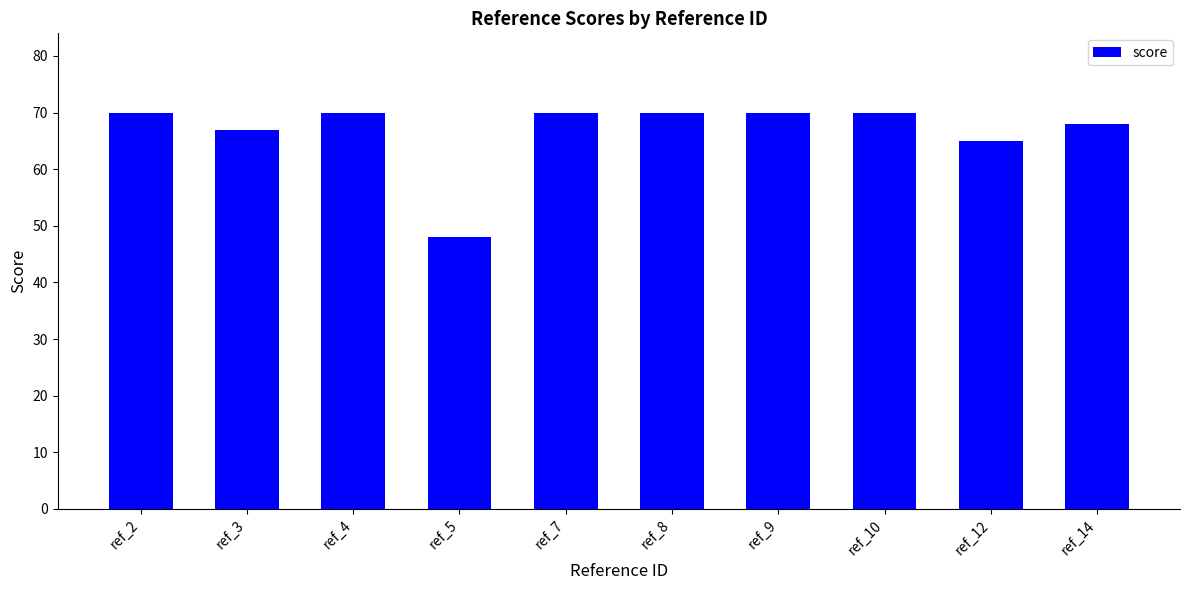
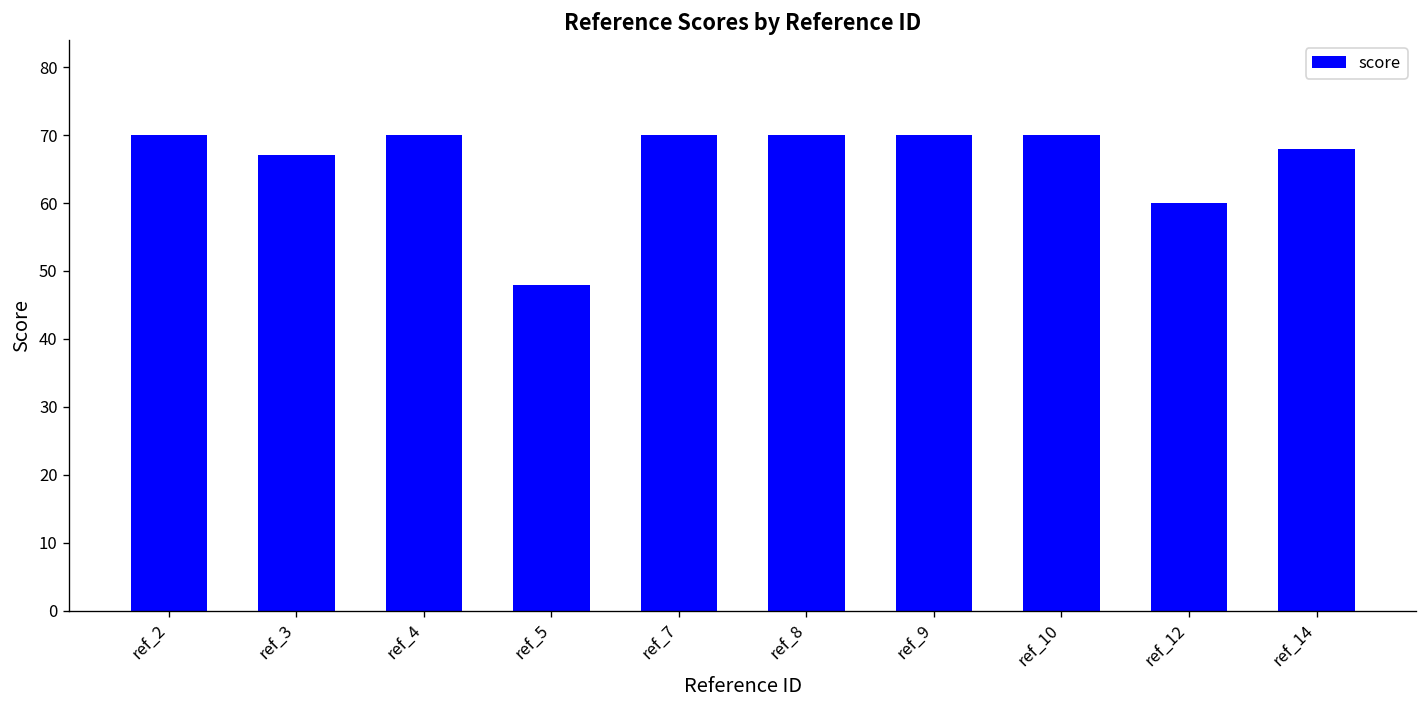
ref_12: 65 -> 60
